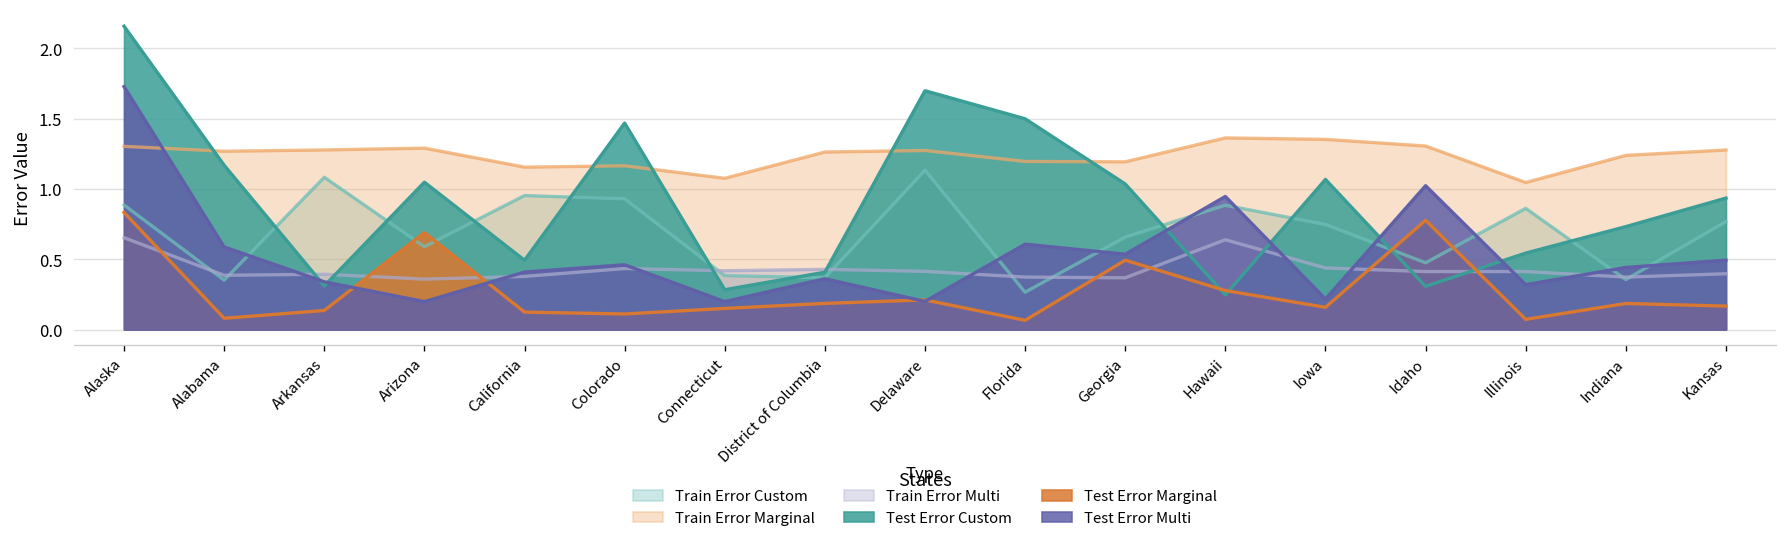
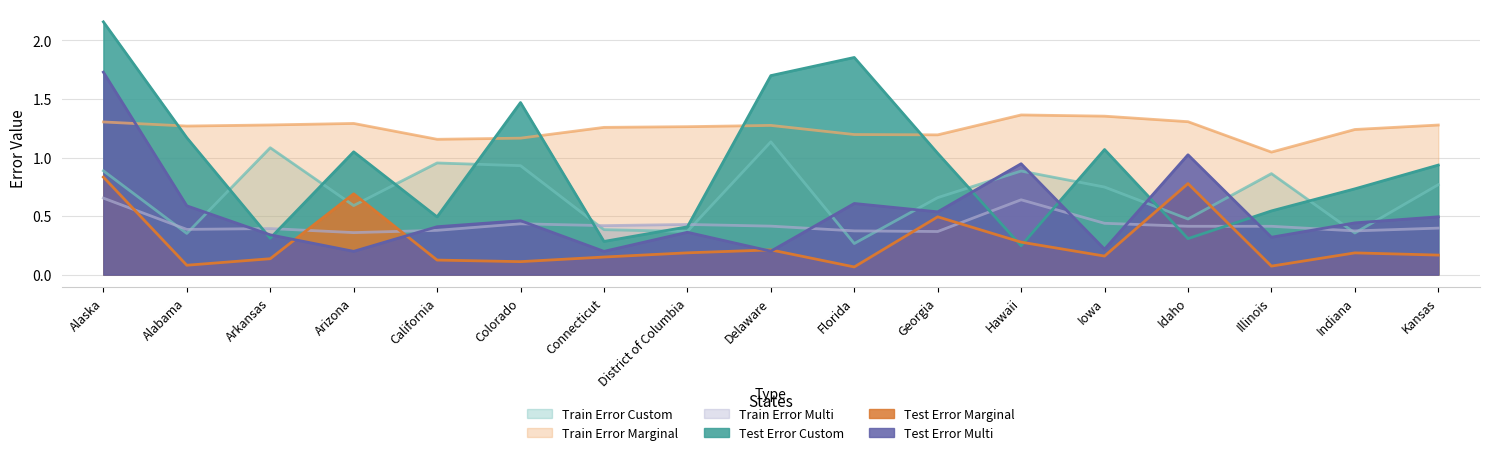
Train Error Marginal, Connecticut: 1.08 -> 1.26
Test Error Custom, Florida: 1.50 -> 1.85
